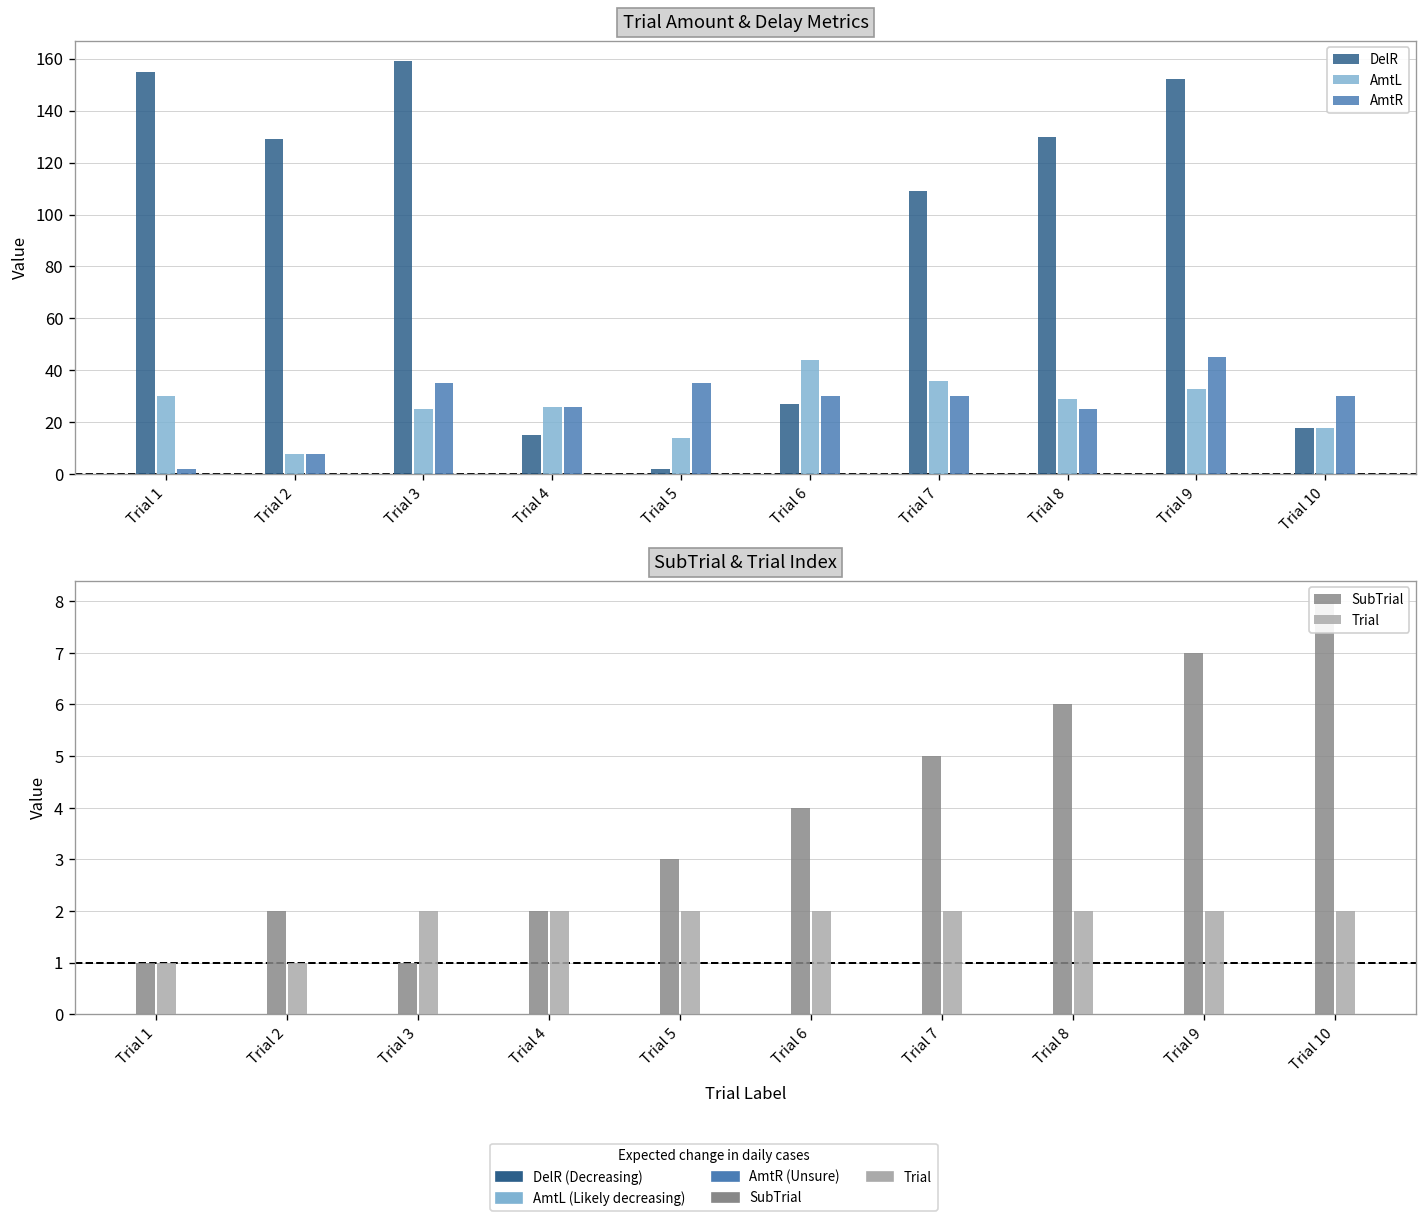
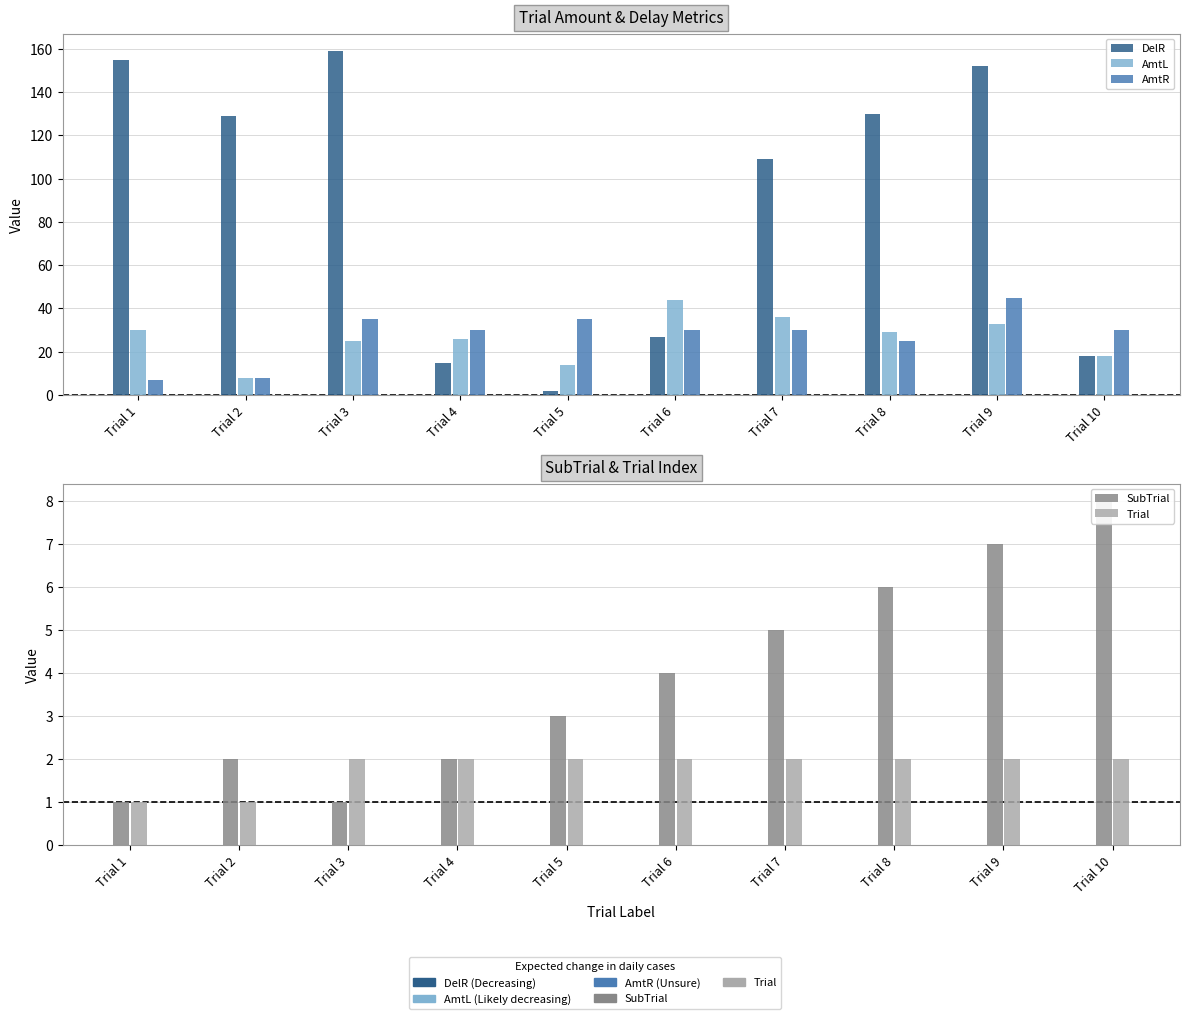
Trial Amount & Delay Metrics, AmtR, Trial 1: 2 -> 7
Trial Amount & Delay Metrics, AmtR, Trial 4: 26 -> 30
